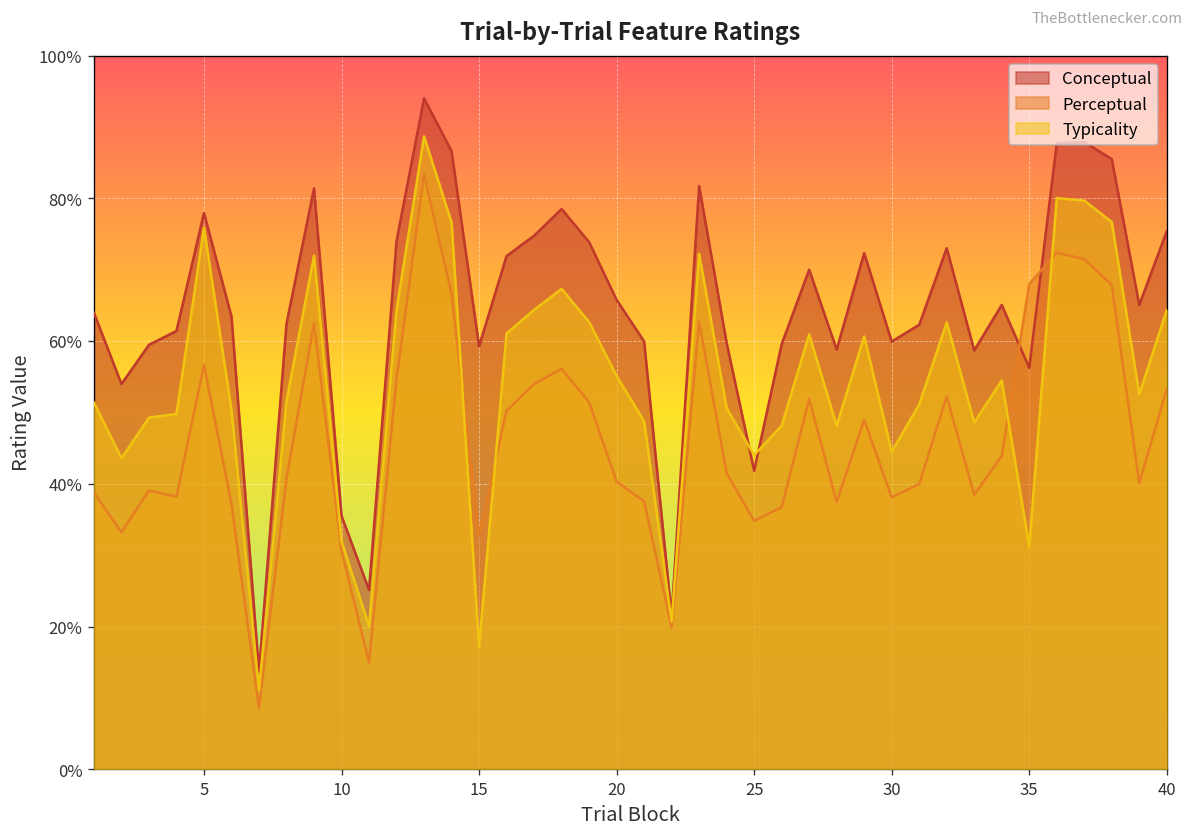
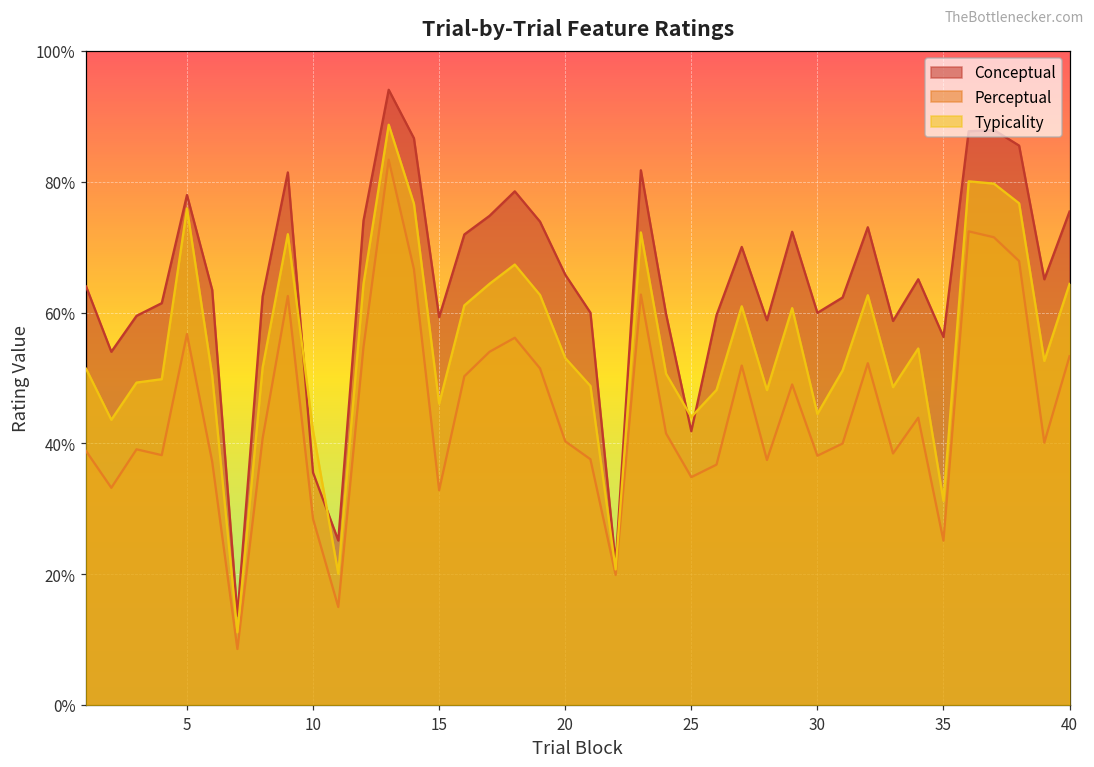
Perceptual, 10: 31% -> 28%
Typicality, 10: 32% -> 42%
Typicality, 15: 17% -> 46%
Typicality, 20: 55% -> 53%
Perceptual, 35: 68% -> 25%
